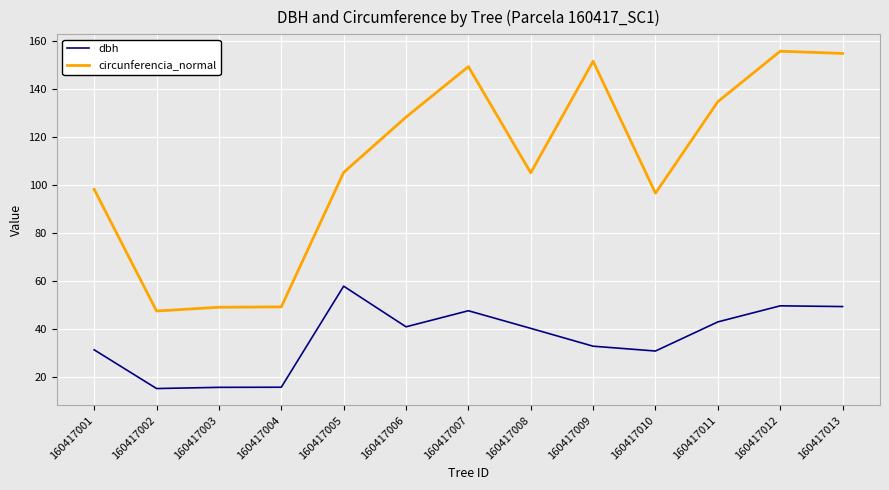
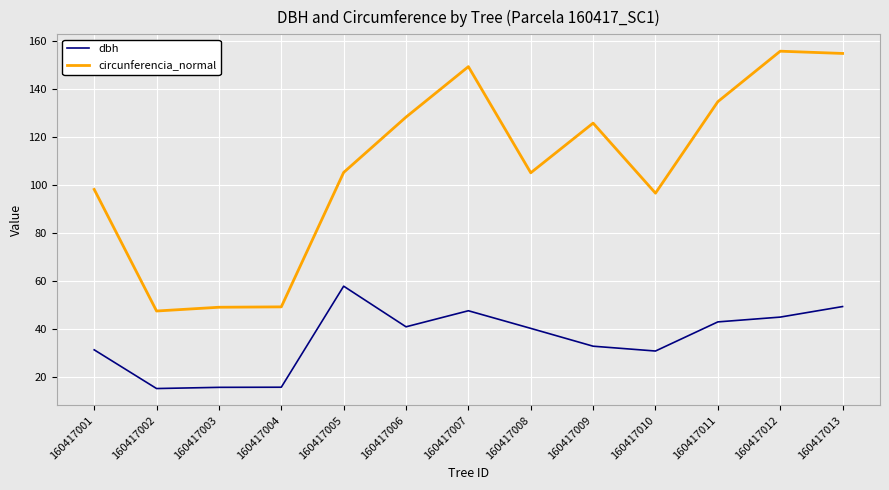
circunferencia_normal, 160417009: 152 -> 126
dbh, 160417012: 50 -> 45
